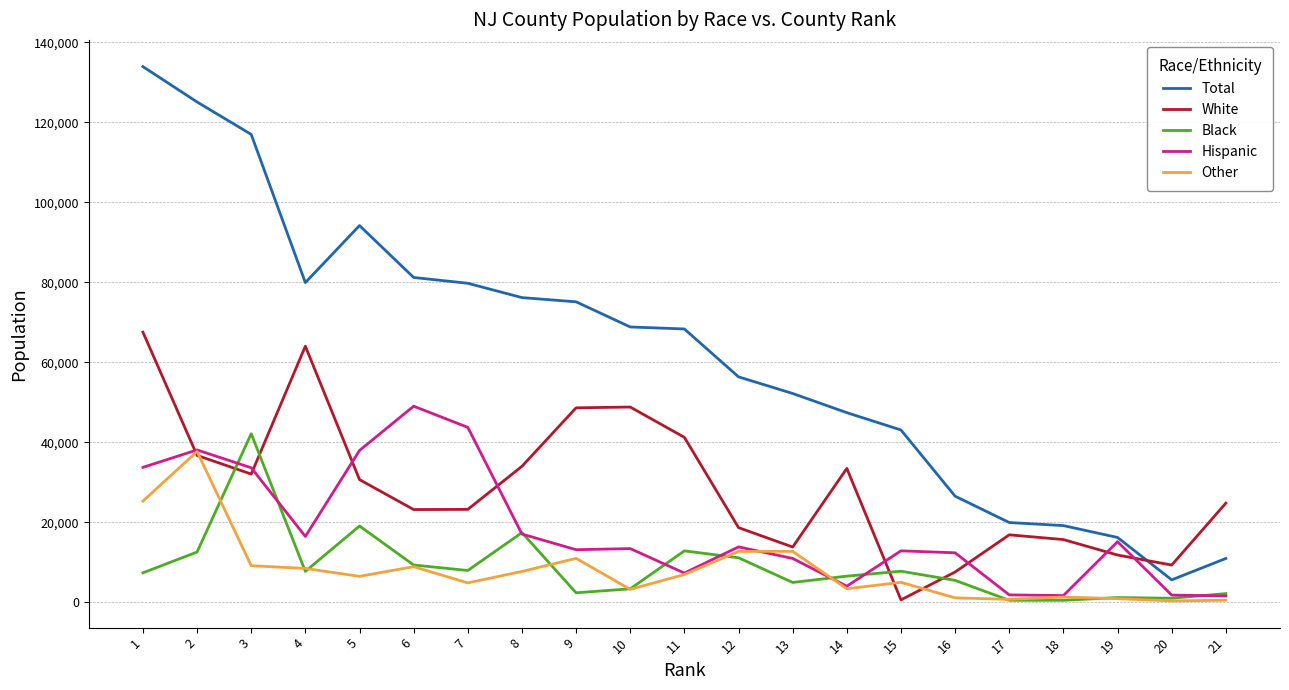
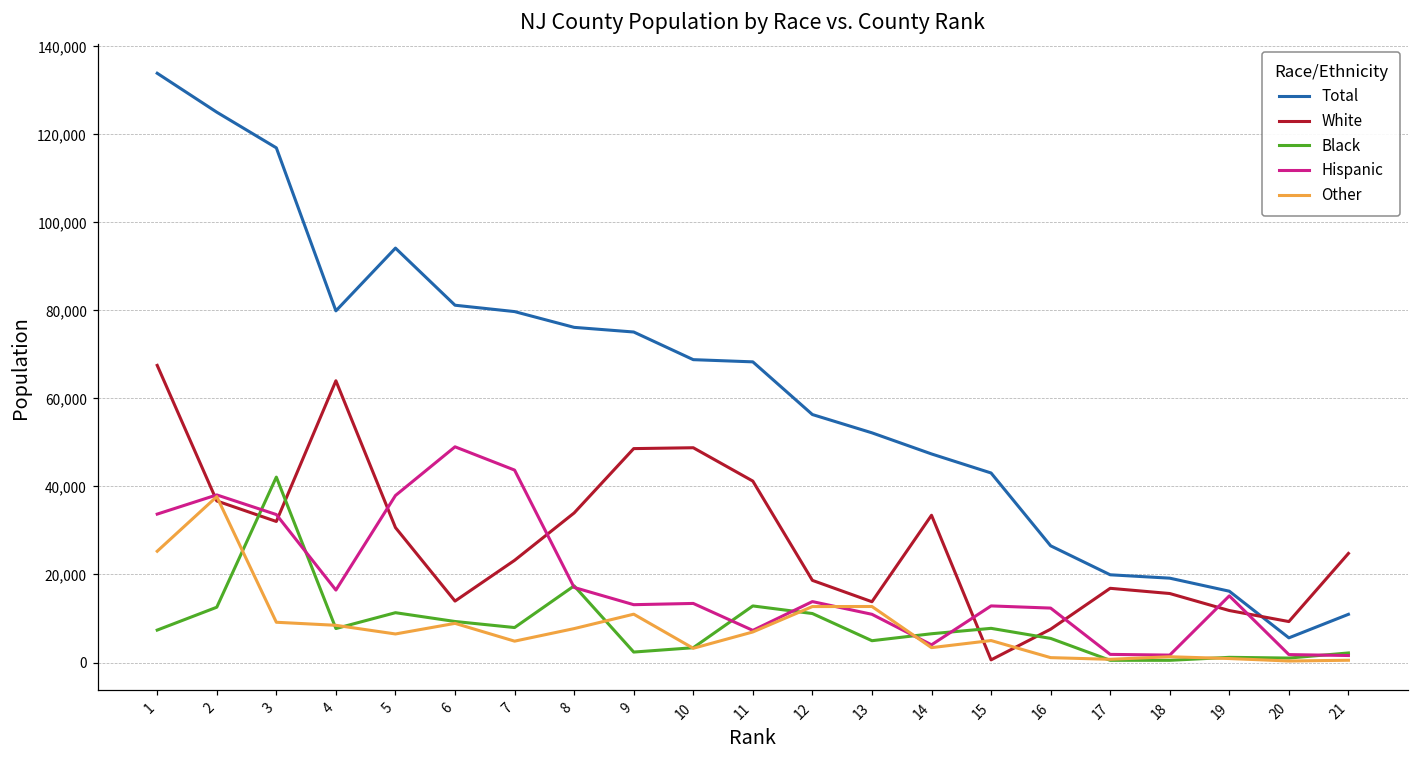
Black, 5: 19,000 -> 11,000
White, 6: 23,000 -> 14,000
